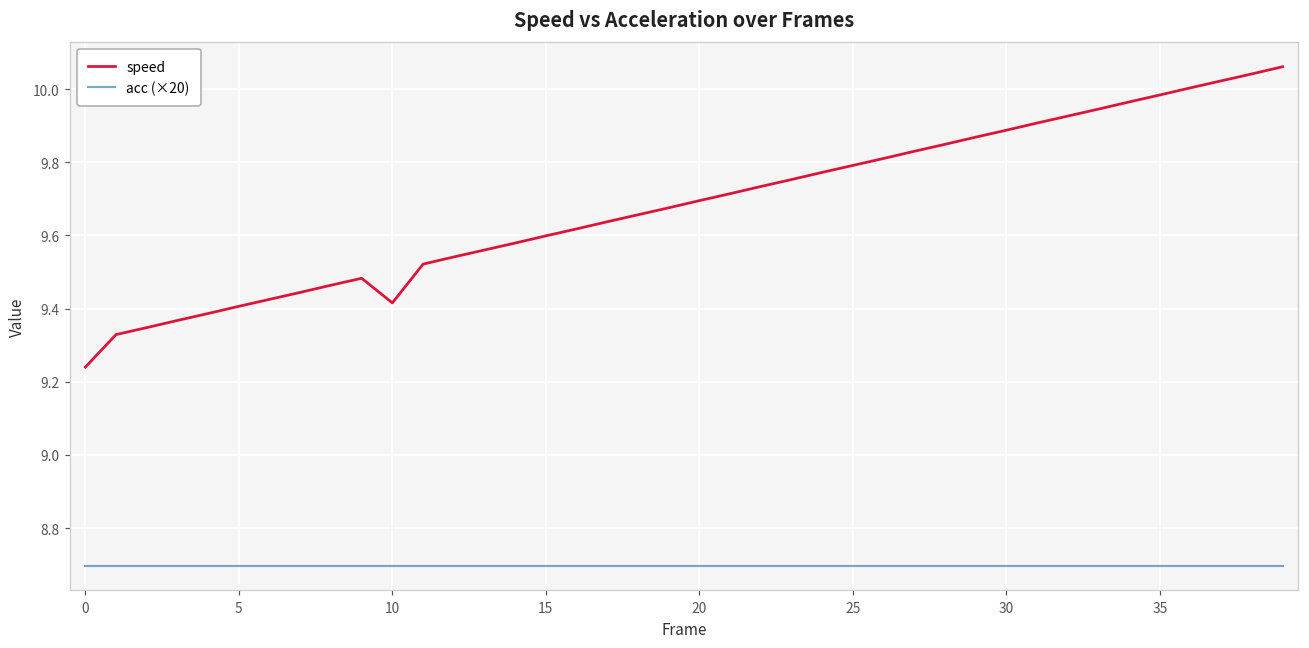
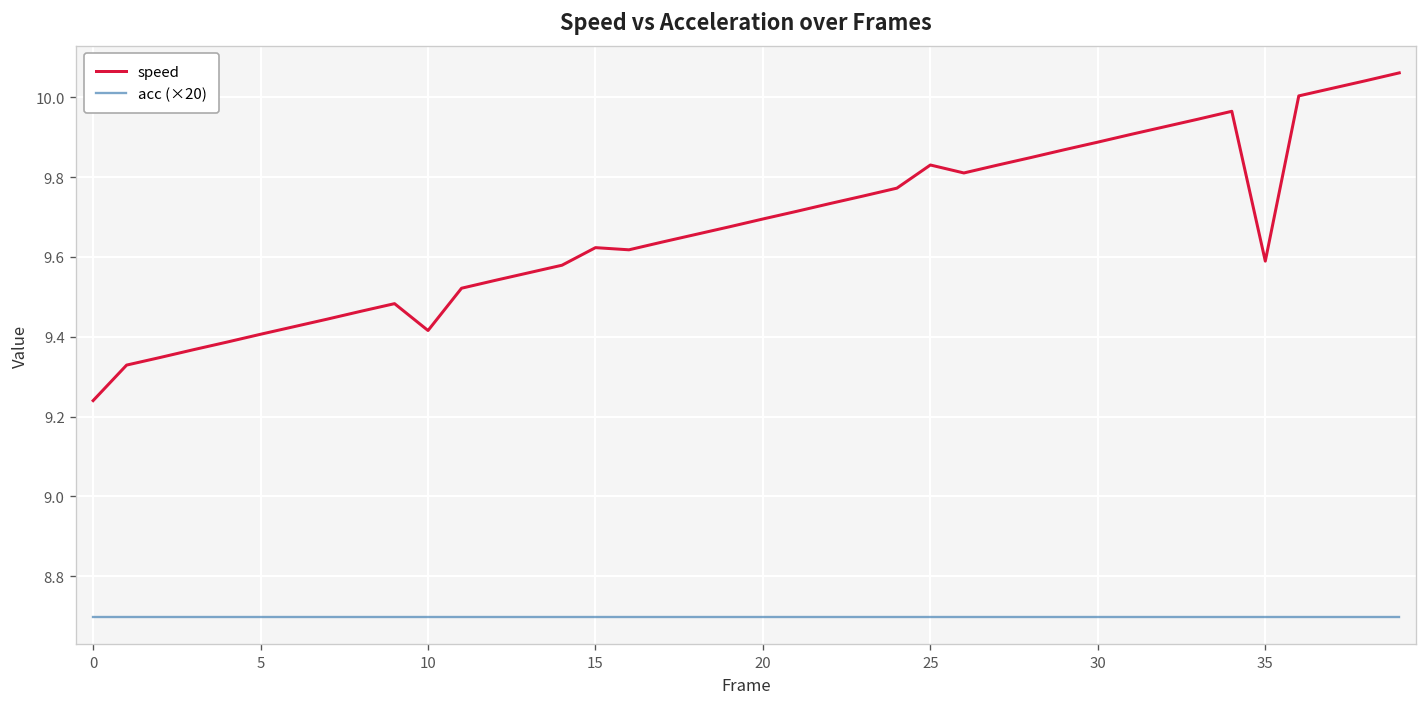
speed, 15: 9.60 -> 9.62
speed, 25: 9.79 -> 9.83
speed, 35: 9.98 -> 9.59
